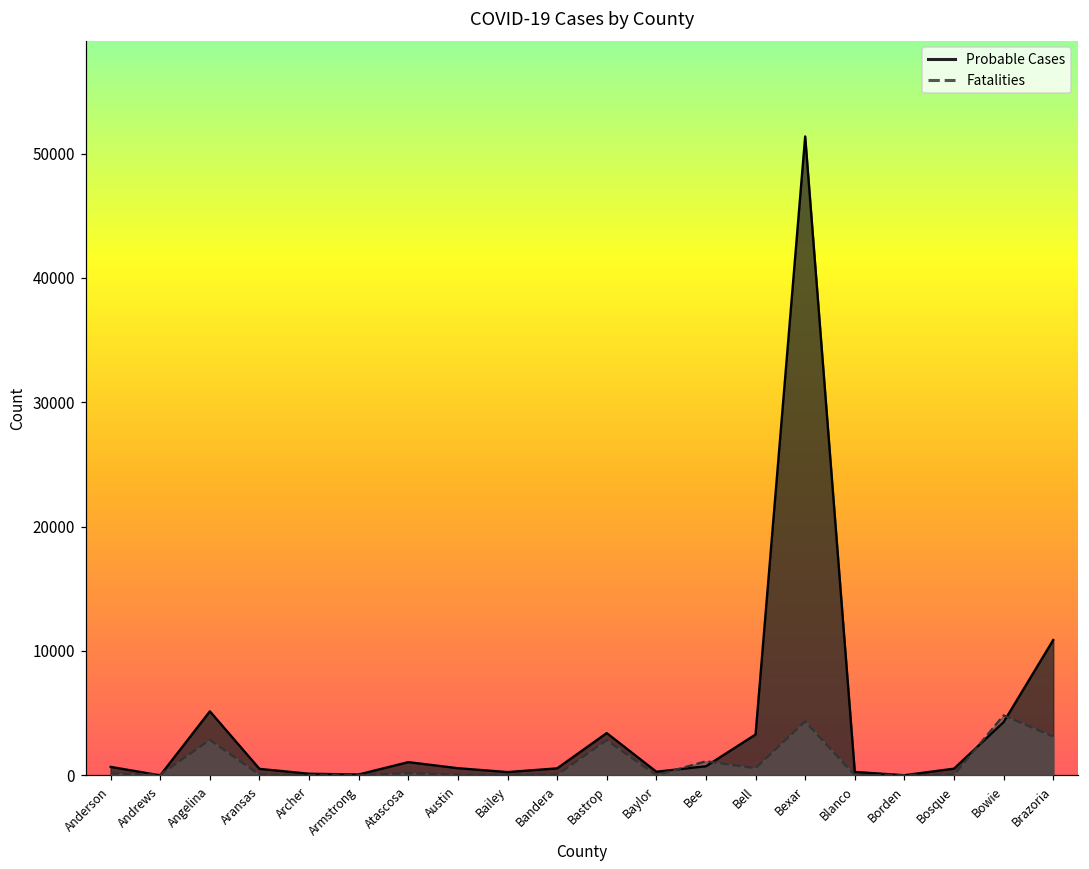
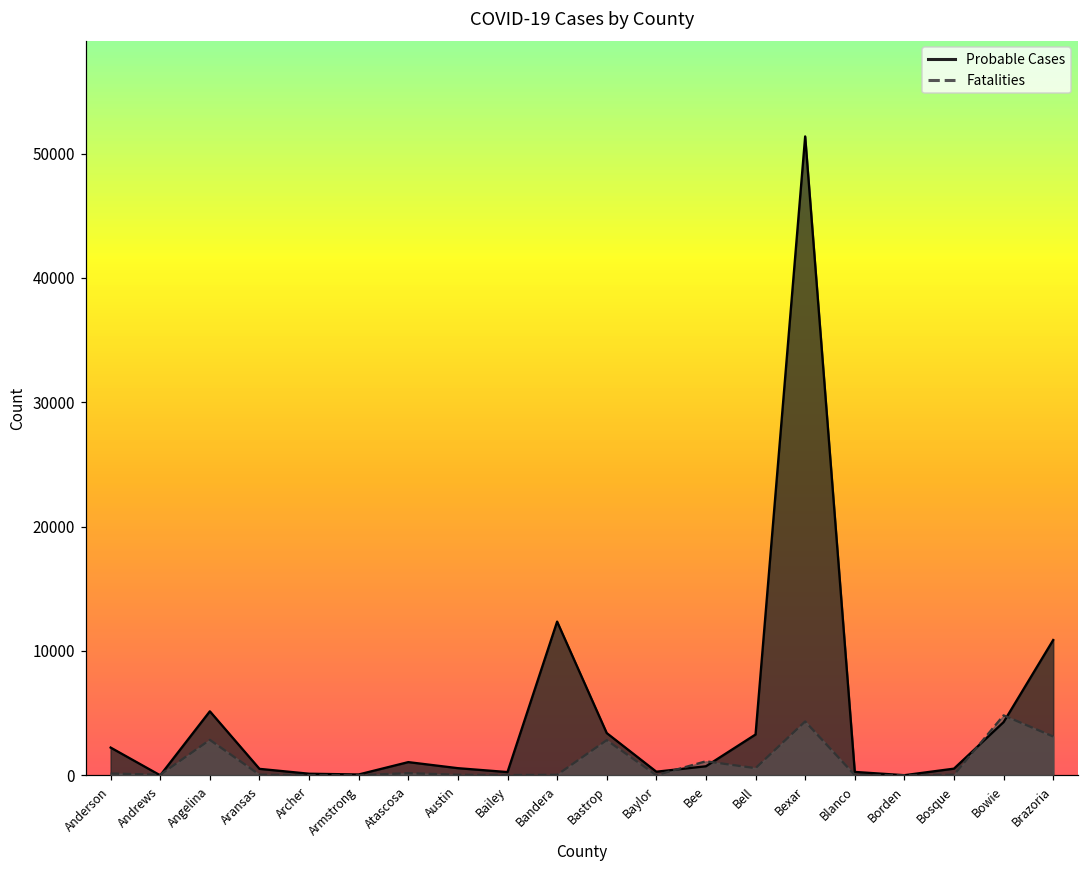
Probable Cases, Anderson: 700 -> 2200
Probable Cases, Bandera: 600 -> 12400
